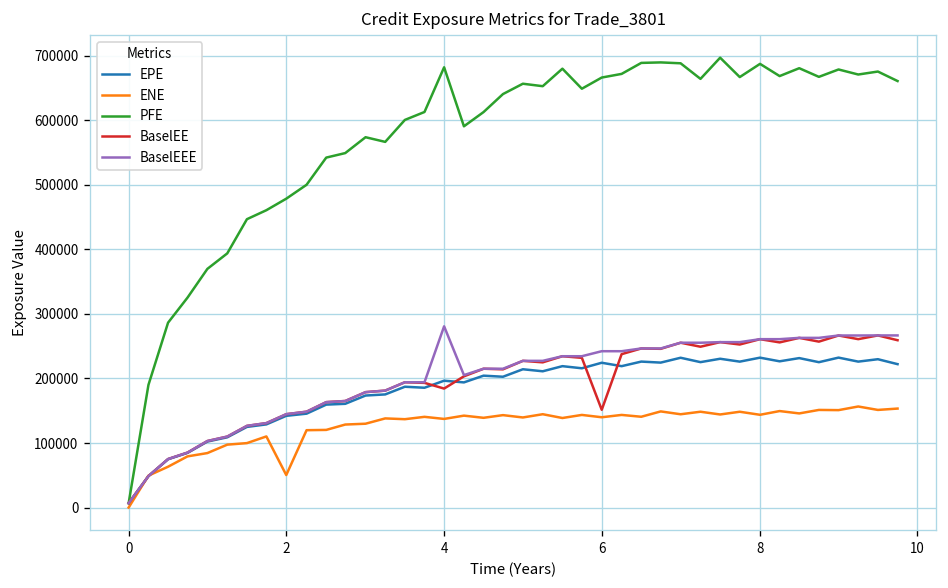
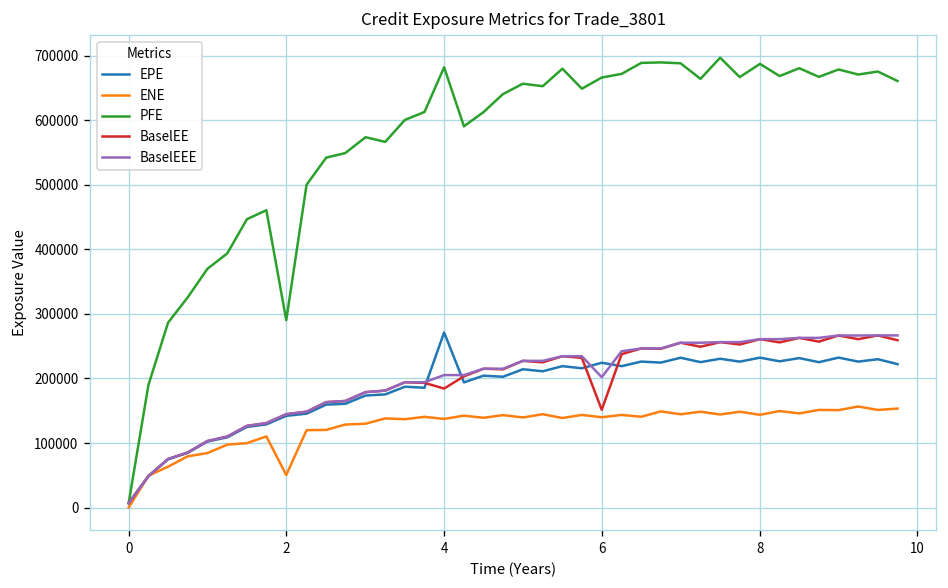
PFE, 2: 480000 -> 290000
EPE, 4: 200000 -> 270000
BaselEEE, 4: 280000 -> 210000
BaselEEE, 6: 240000 -> 200000
